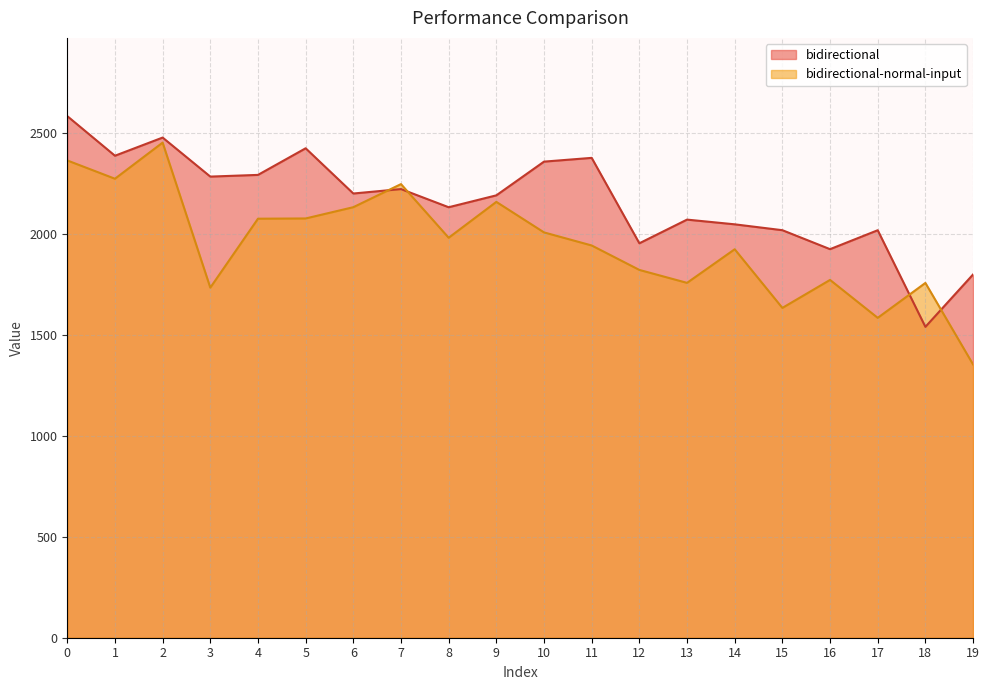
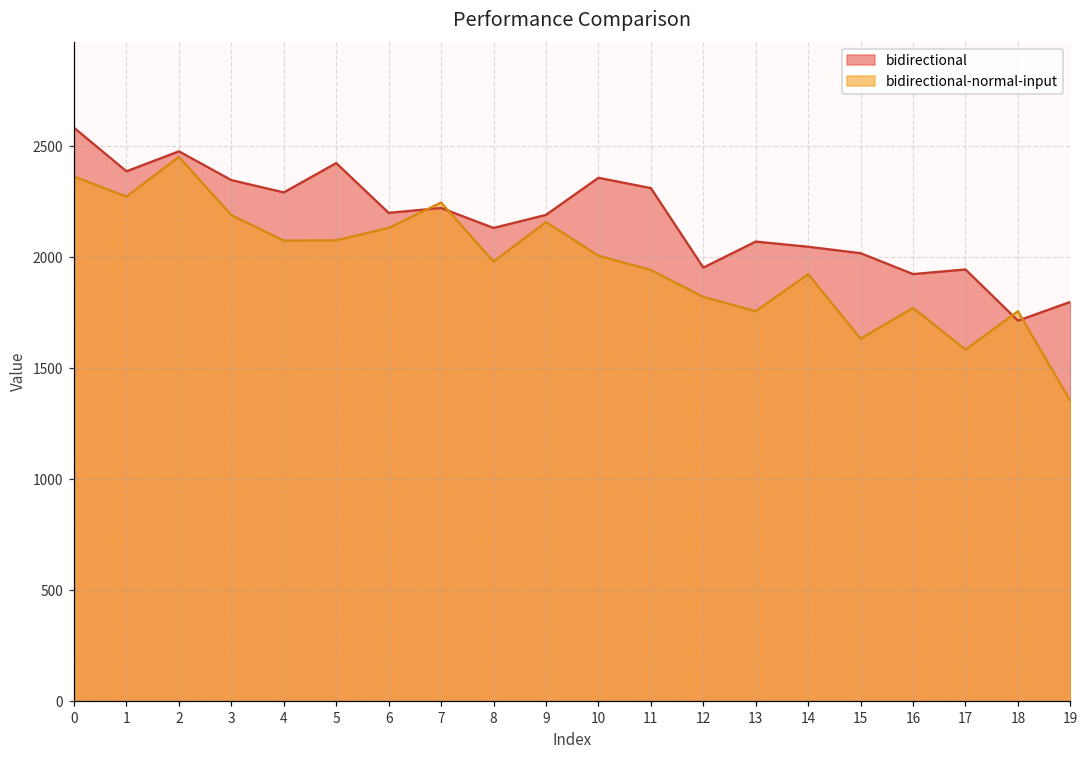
bidirectional, 3: 2280 -> 2350
bidirectional-normal-input, 3: 1730 -> 2190
bidirectional, 11: 2380 -> 2310
bidirectional, 17: 2020 -> 1950
bidirectional, 18: 1540 -> 1720
